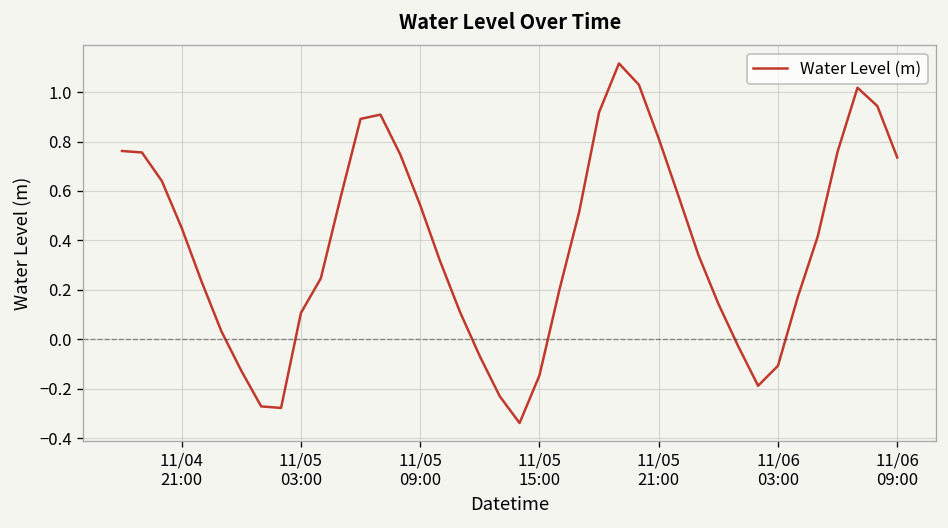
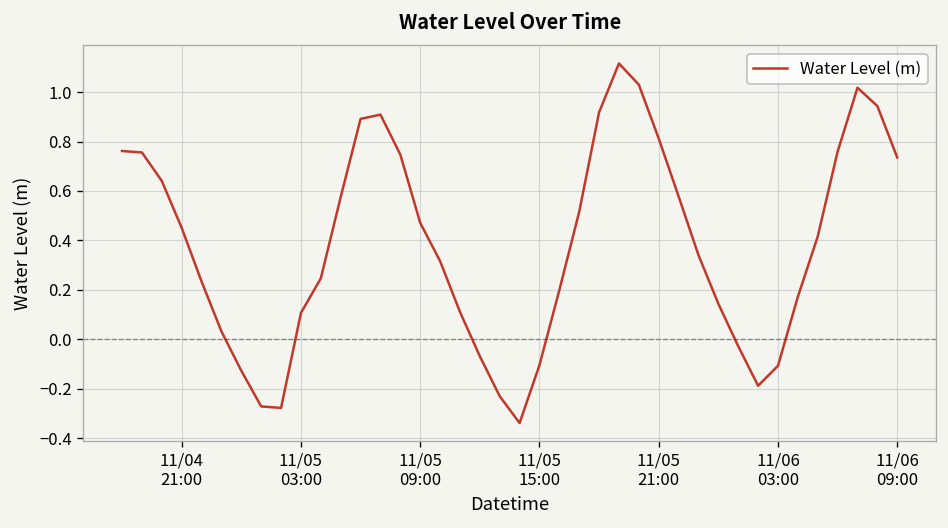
11/05 09:00: 0.54 -> 0.47
11/05 15:00: -0.15 -> -0.10
